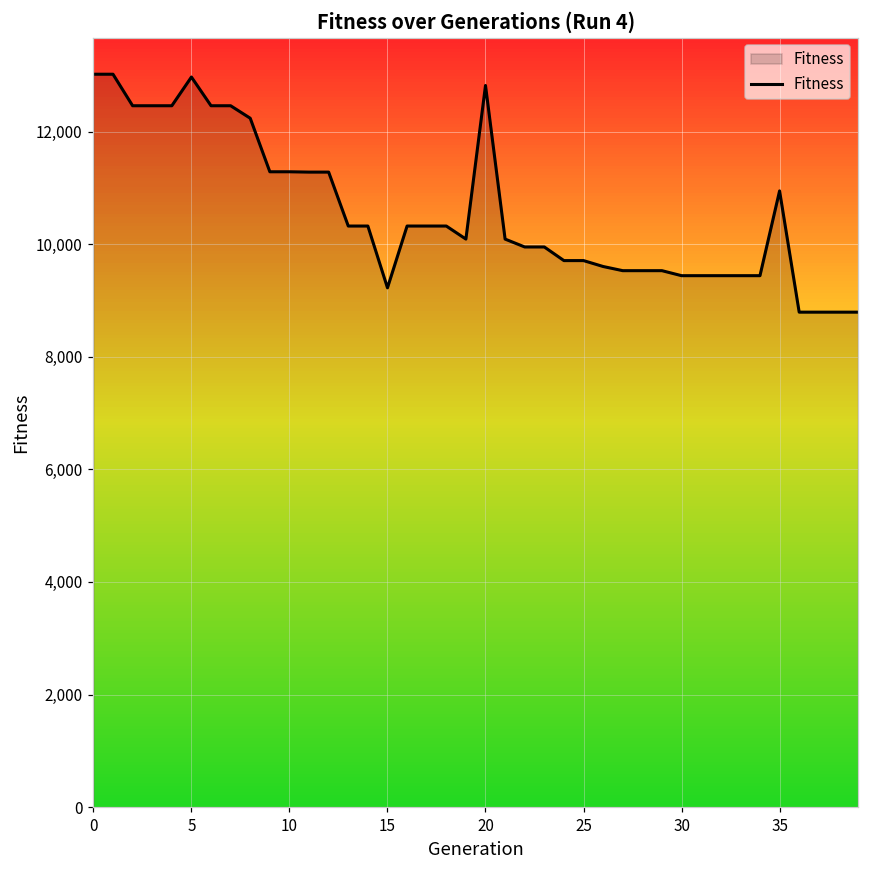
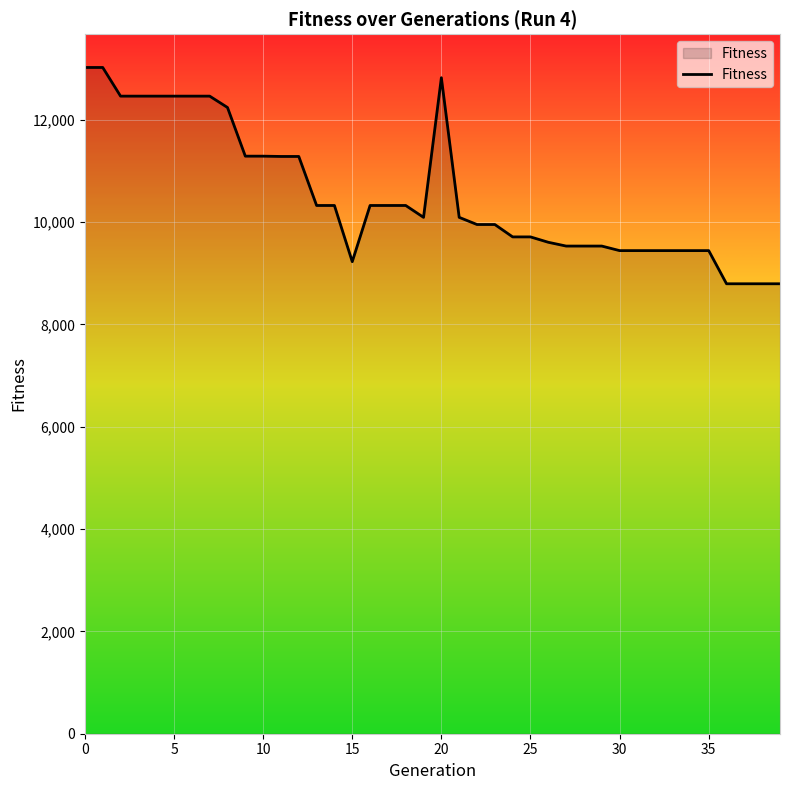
5: 13,000 -> 12,500
35: 10,900 -> 9,400
